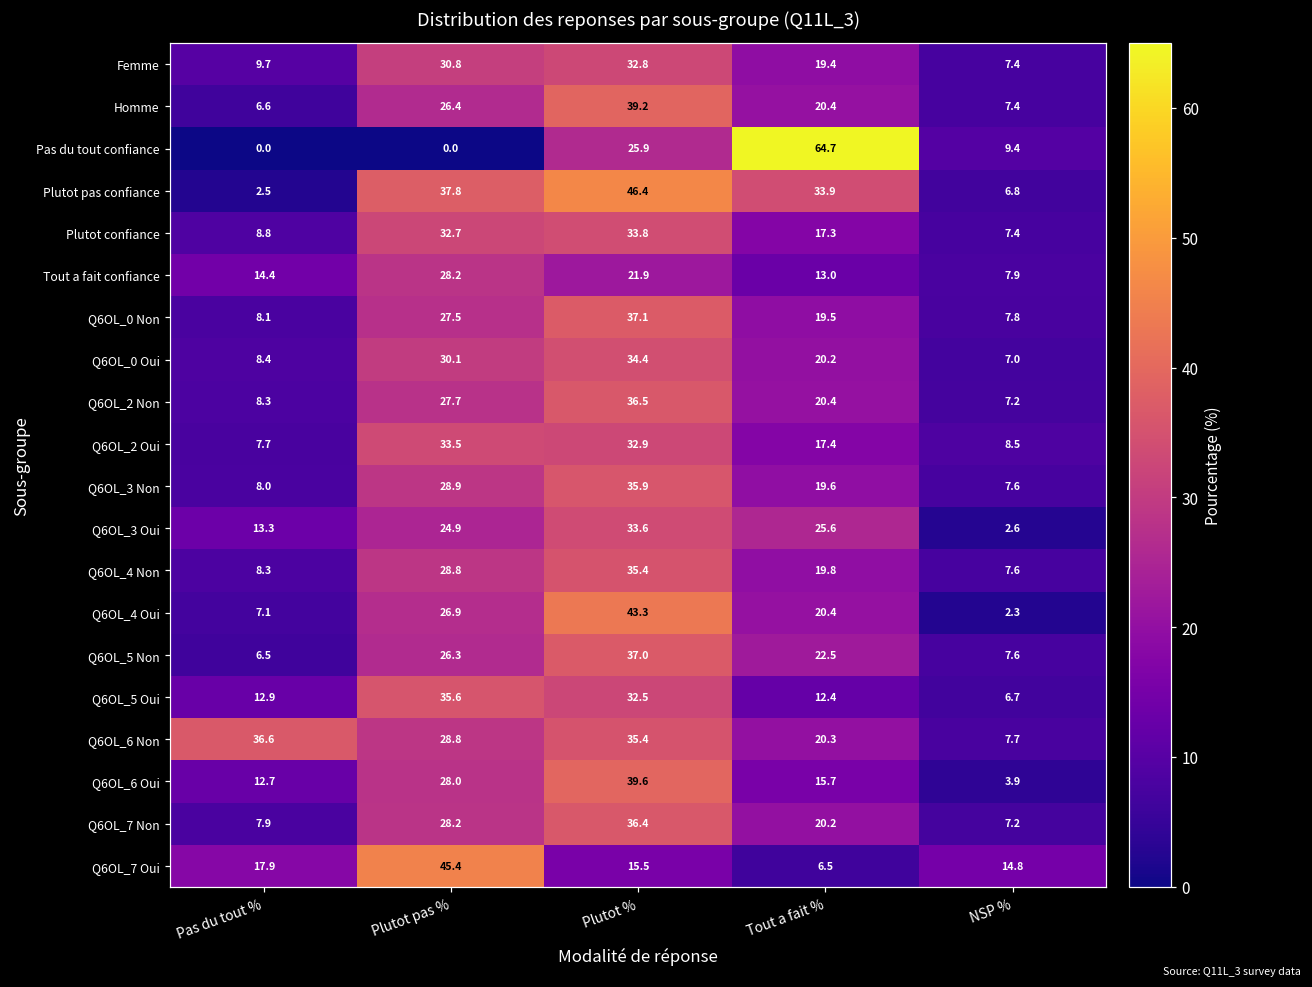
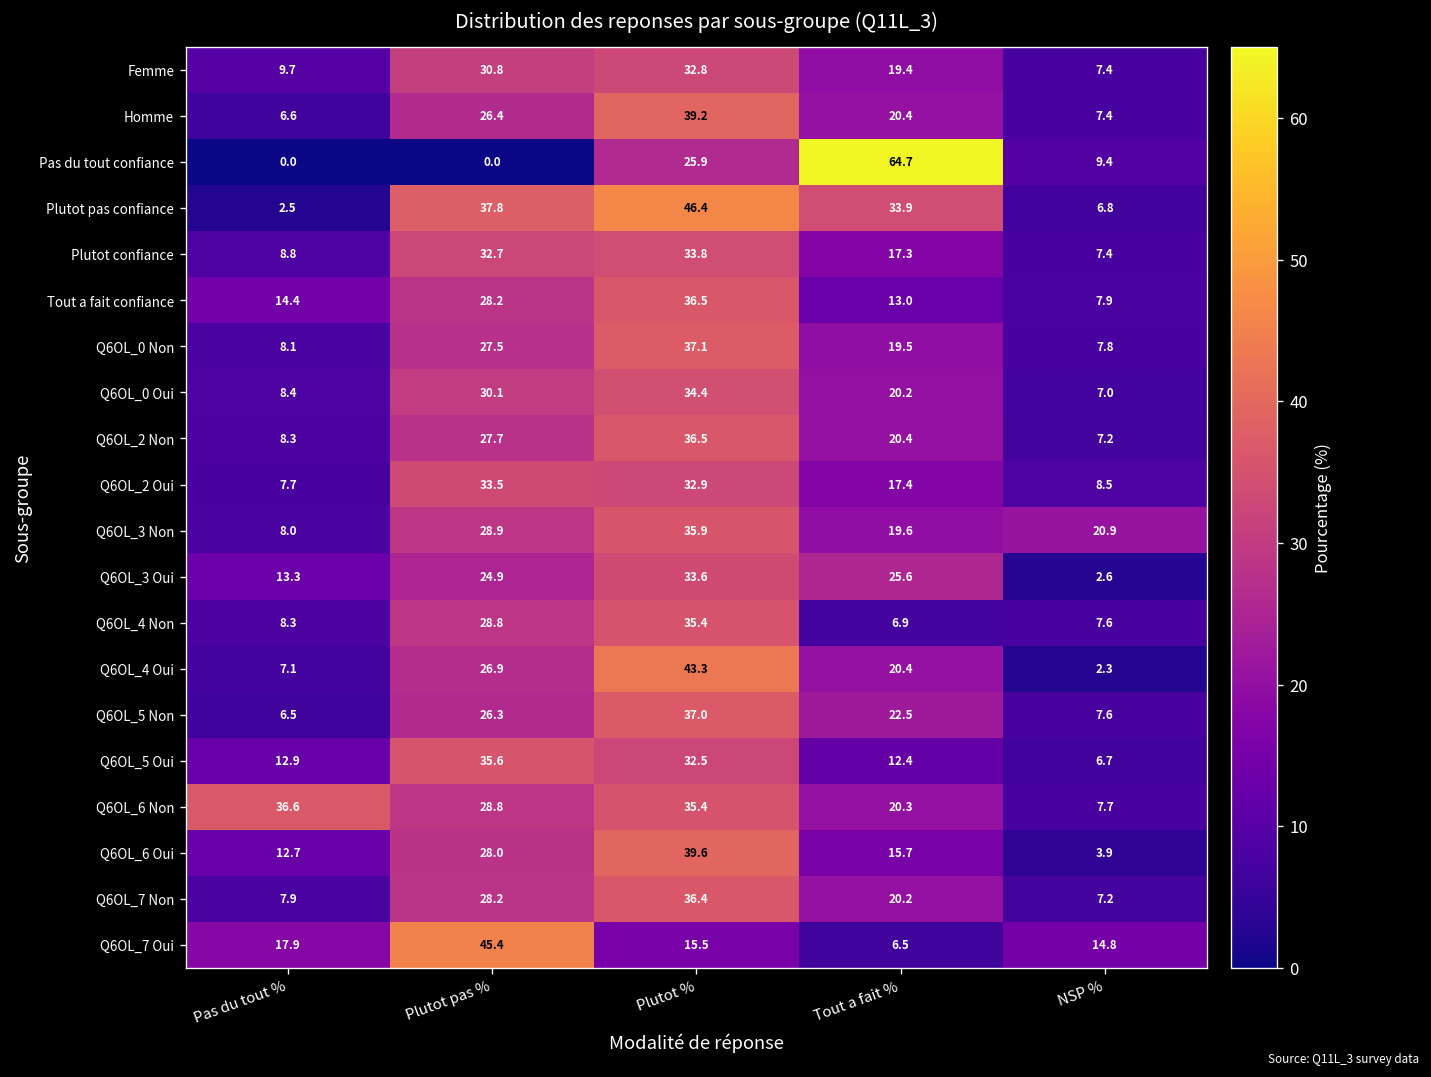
Tout a fait confiance, Plutot %: 21.9 -> 36.5
Q6OL_3 Non, NSP %: 7.6 -> 20.9
Q6OL_4 Non, Tout a fait %: 19.8 -> 6.9
